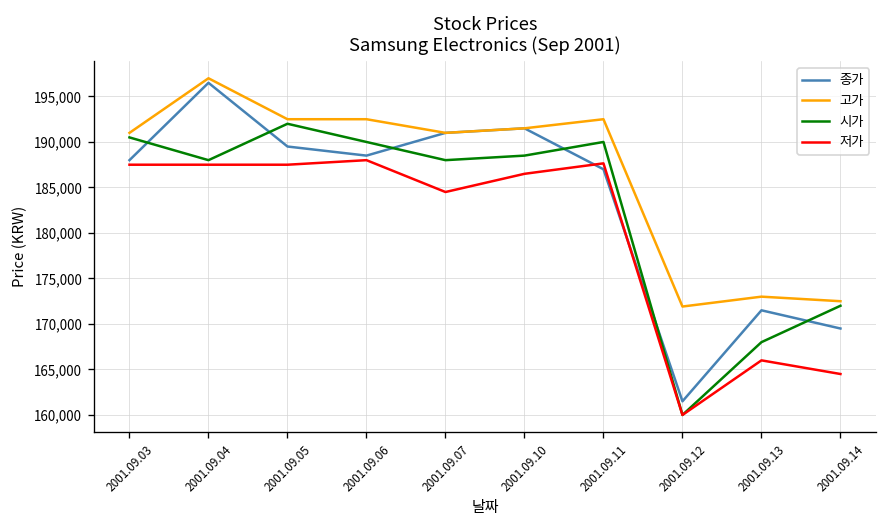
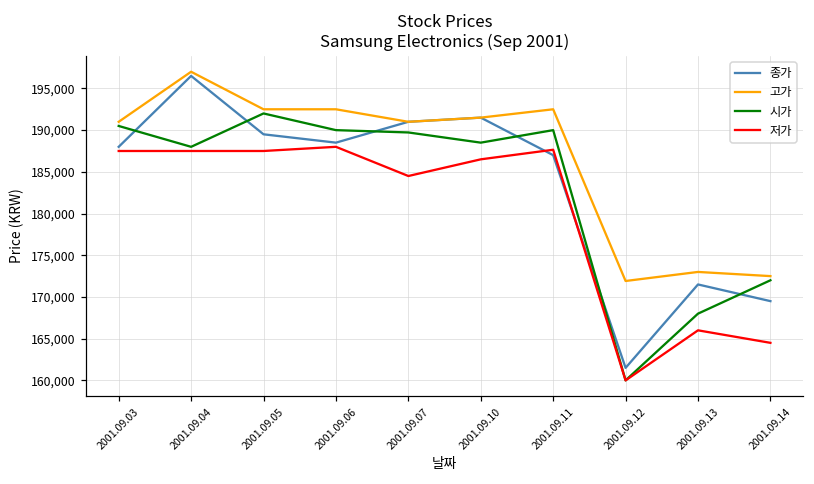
시가, 2001.09.07: 188,000 -> 190,000
